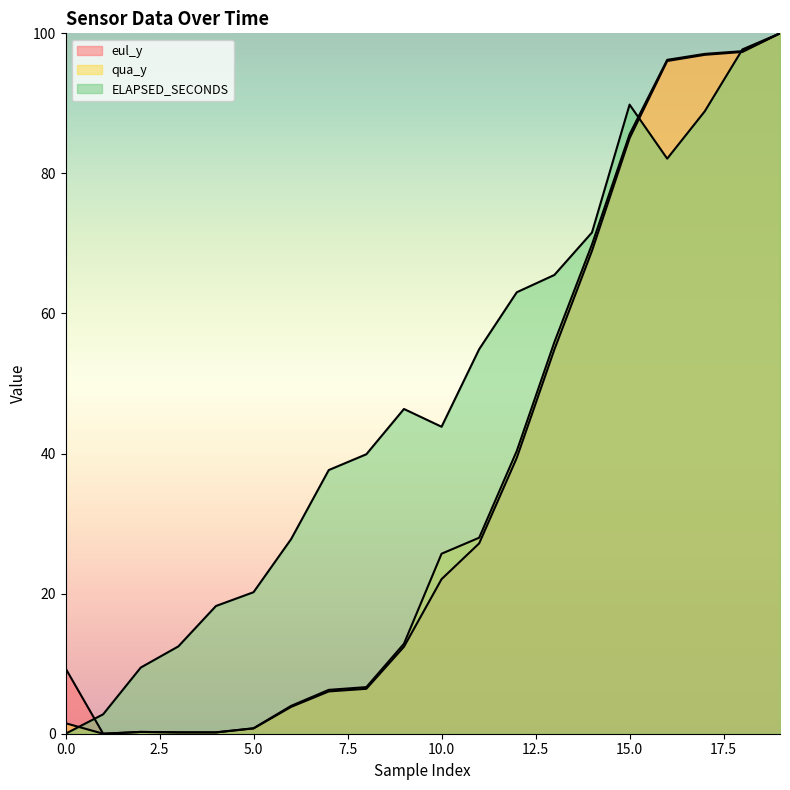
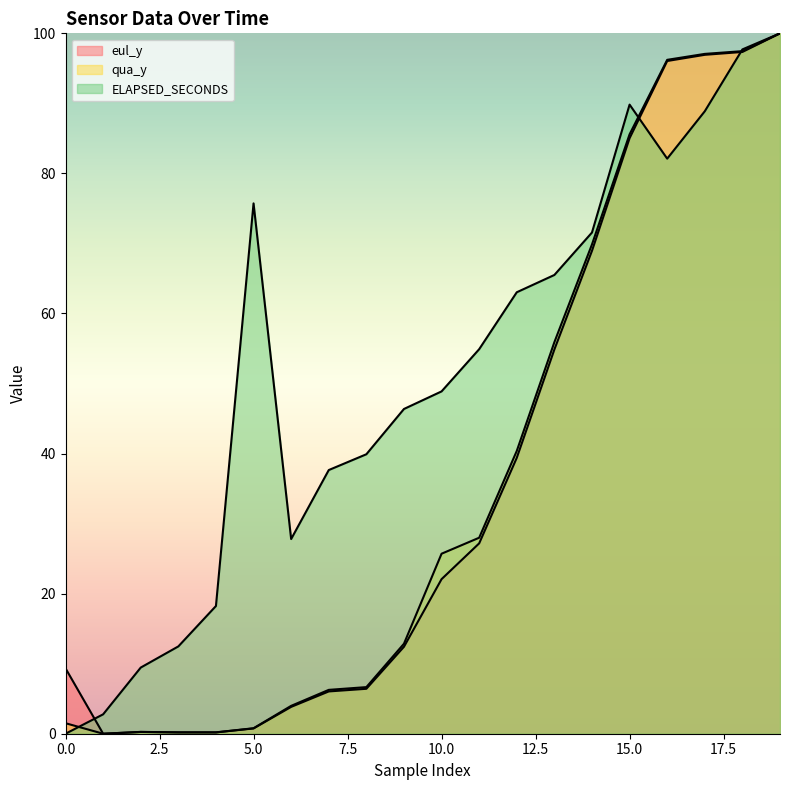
ELAPSED_SECONDS, 5.0: 20 -> 76
ELAPSED_SECONDS, 10.0: 44 -> 49
